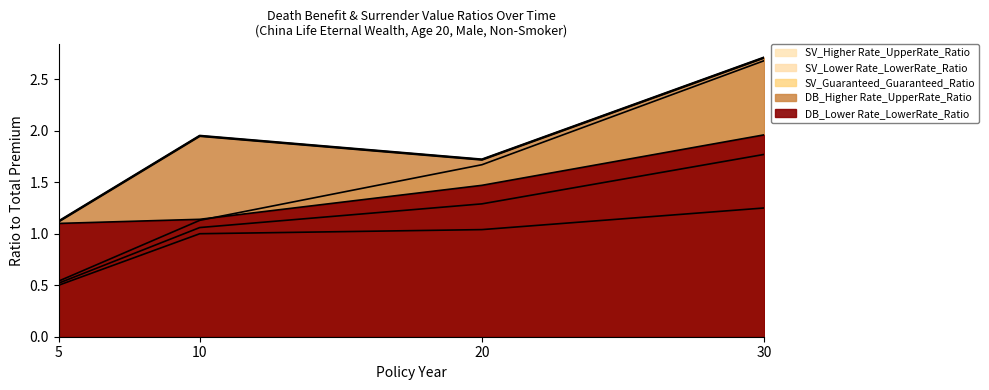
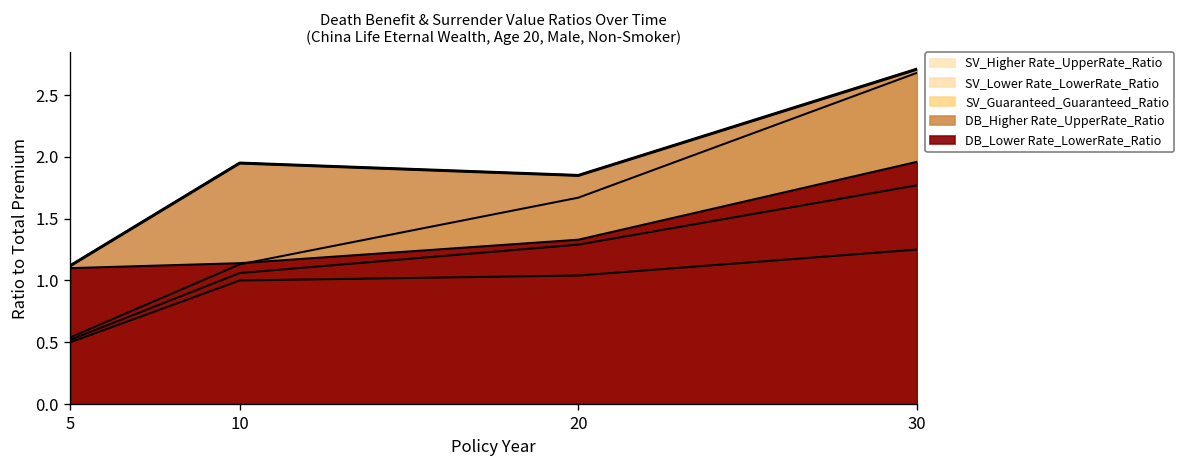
DB_Higher Rate_UpperRate_Ratio, 20: 1.72 -> 1.85
DB_Lower Rate_LowerRate_Ratio, 20: 1.47 -> 1.33
